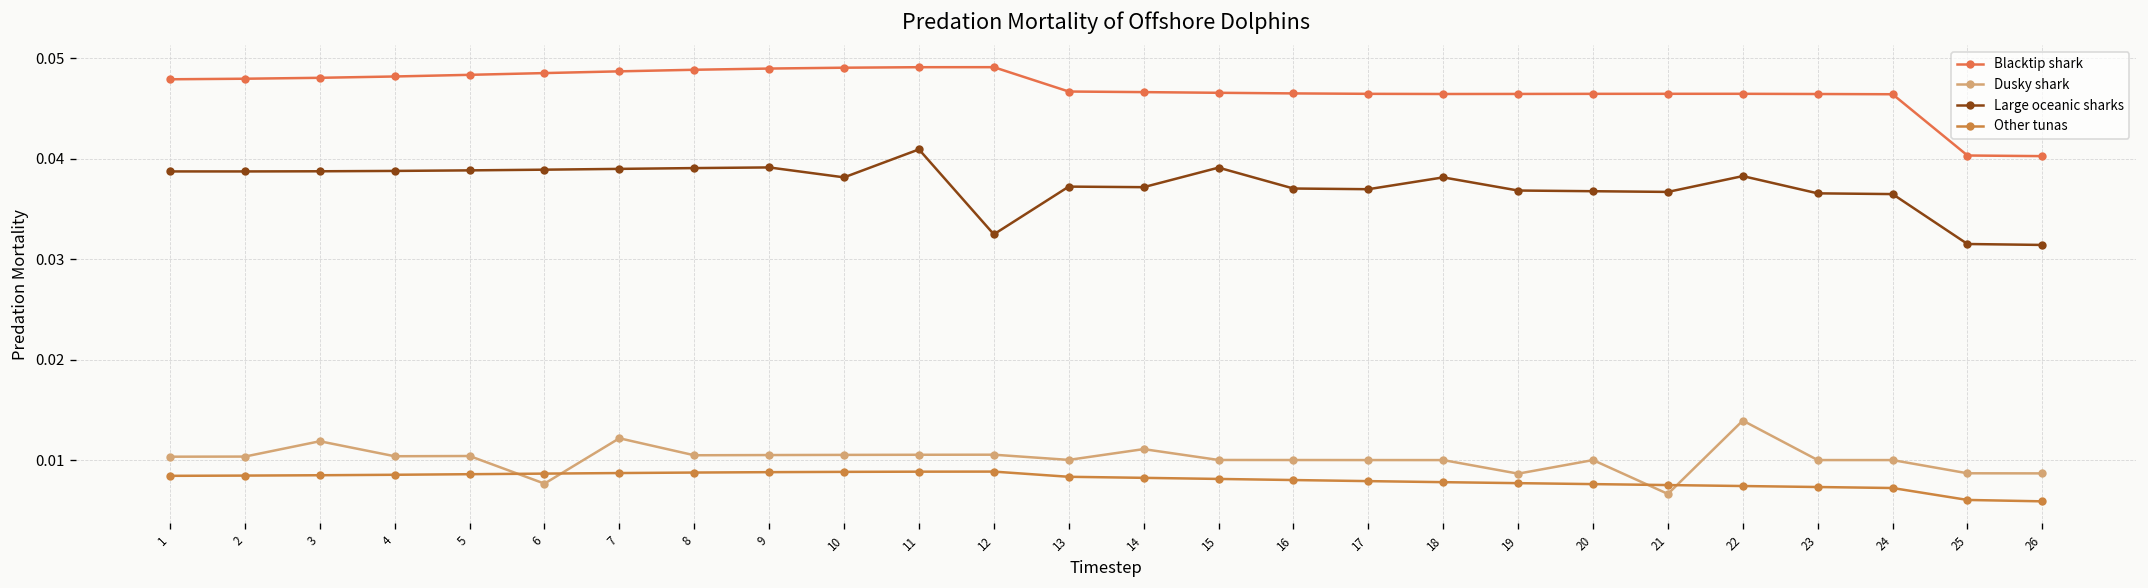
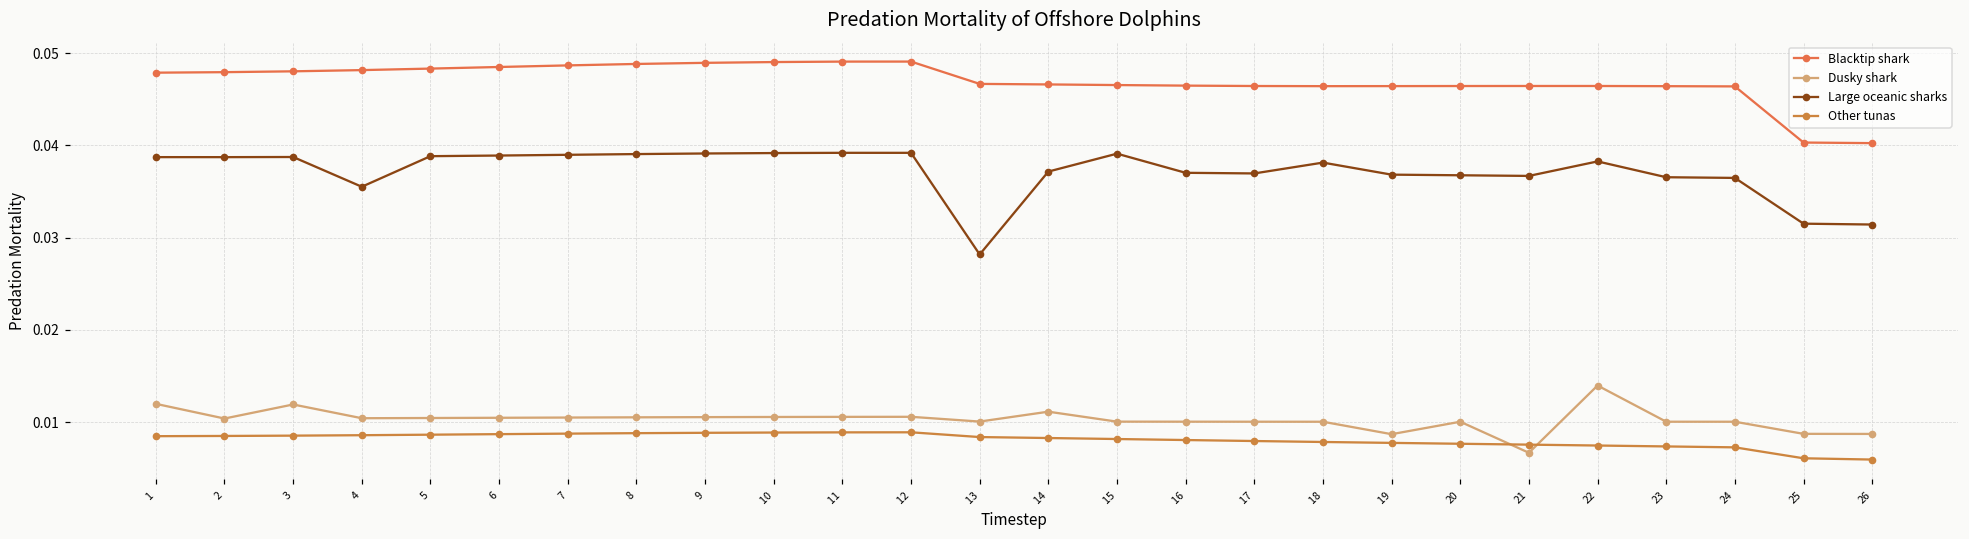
Dusky shark, 1: 0.010 -> 0.012
Large oceanic sharks, 4: 0.039 -> 0.036
Dusky shark, 6: 0.008 -> 0.010
Dusky shark, 7: 0.012 -> 0.010
Large oceanic sharks, 10: 0.038 -> 0.039
Large oceanic sharks, 11: 0.041 -> 0.039
Large oceanic sharks, 12: 0.032 -> 0.039
Large oceanic sharks, 13: 0.037 -> 0.028
